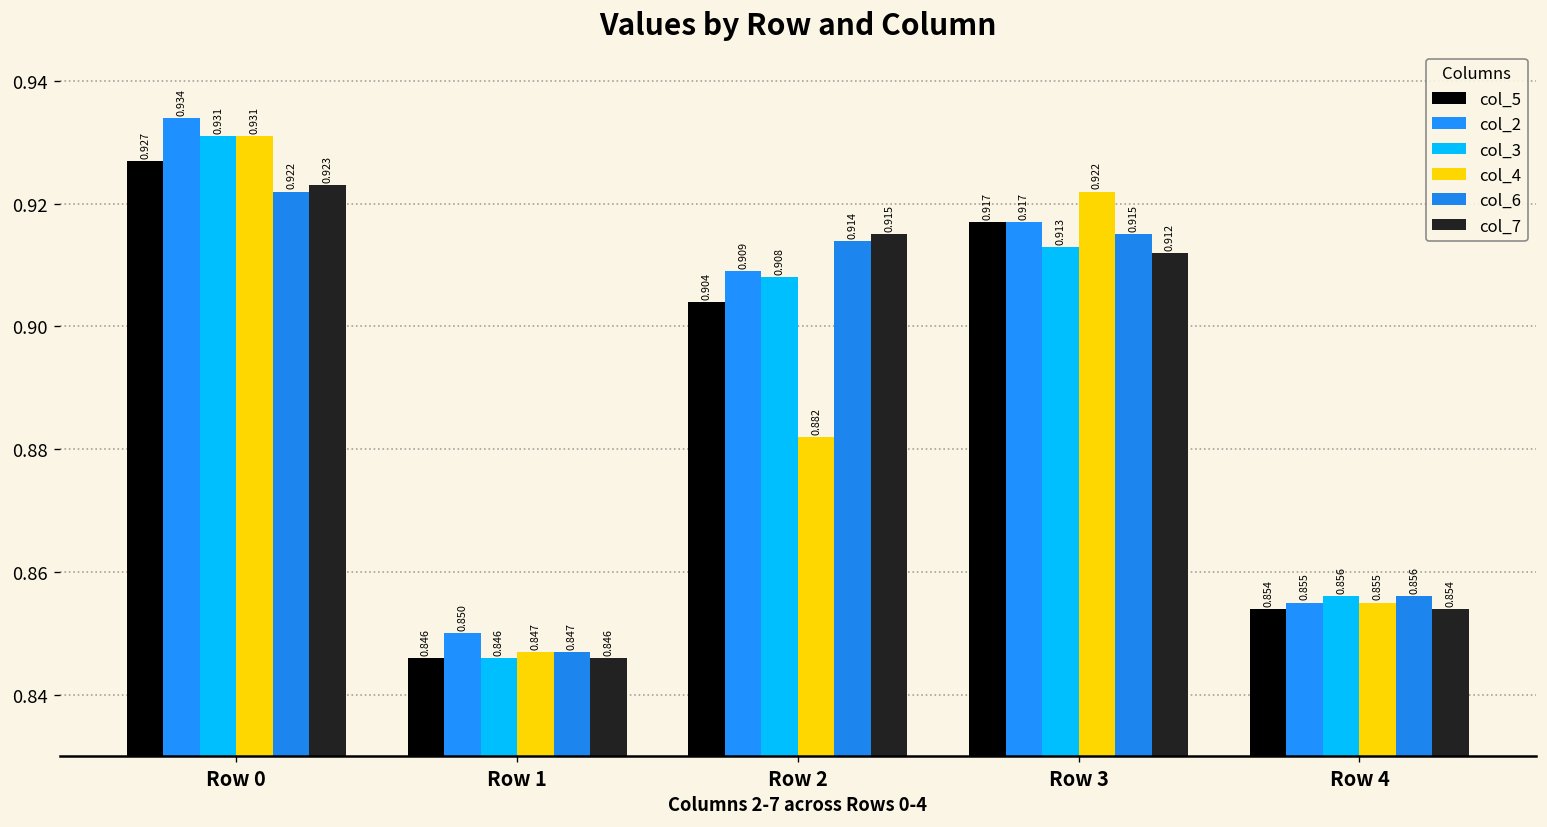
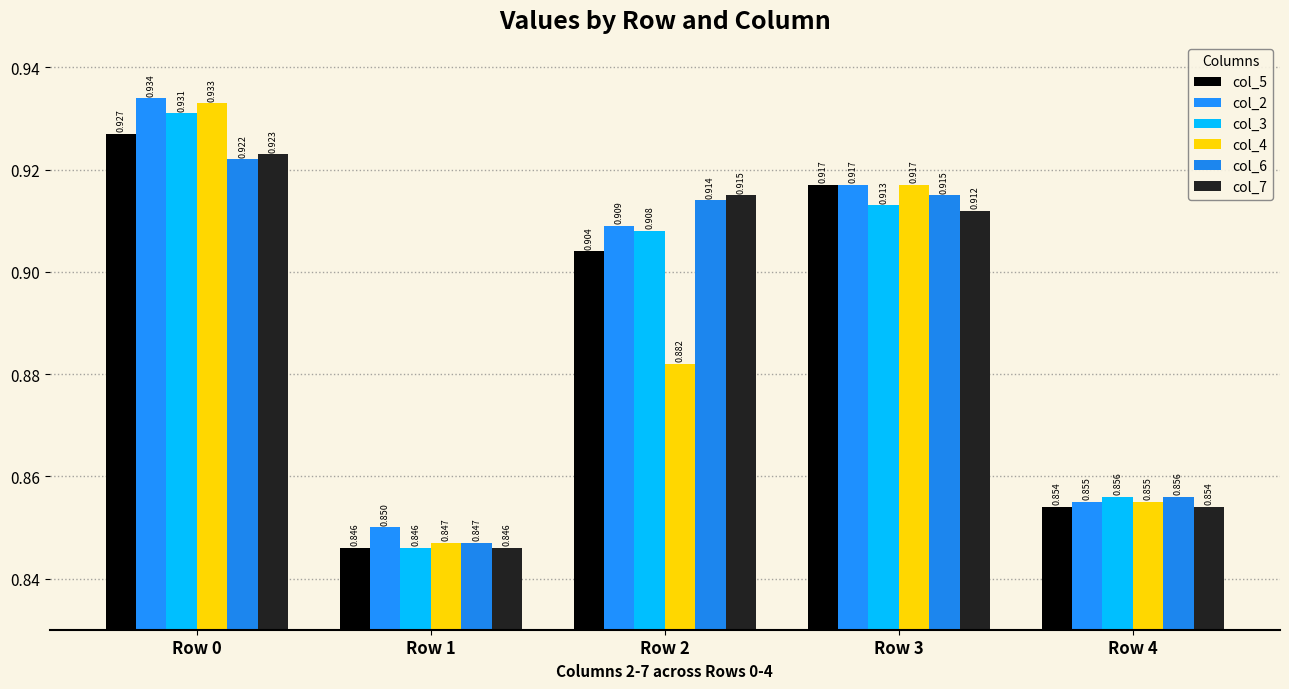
col_4, Row 0: 0.931 -> 0.933
col_4, Row 3: 0.922 -> 0.917
